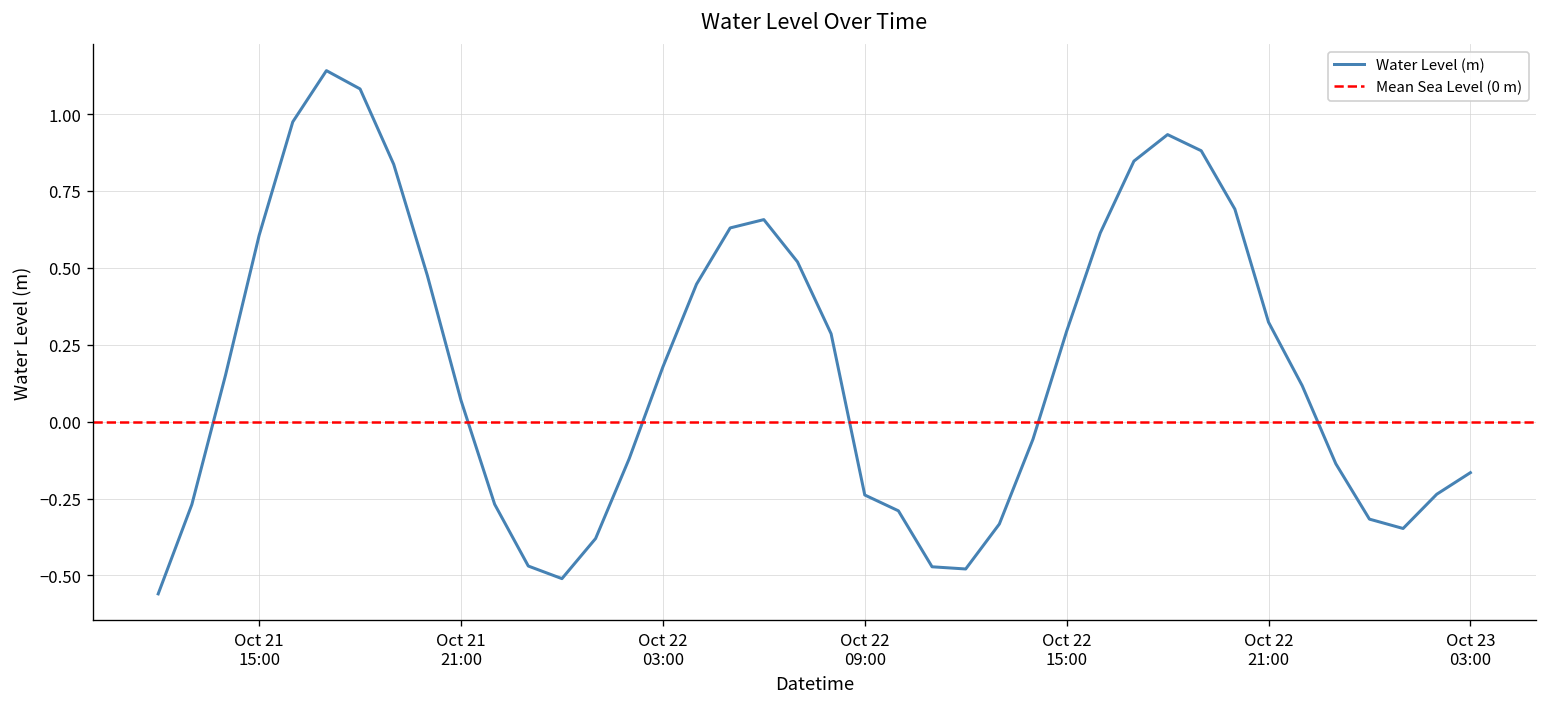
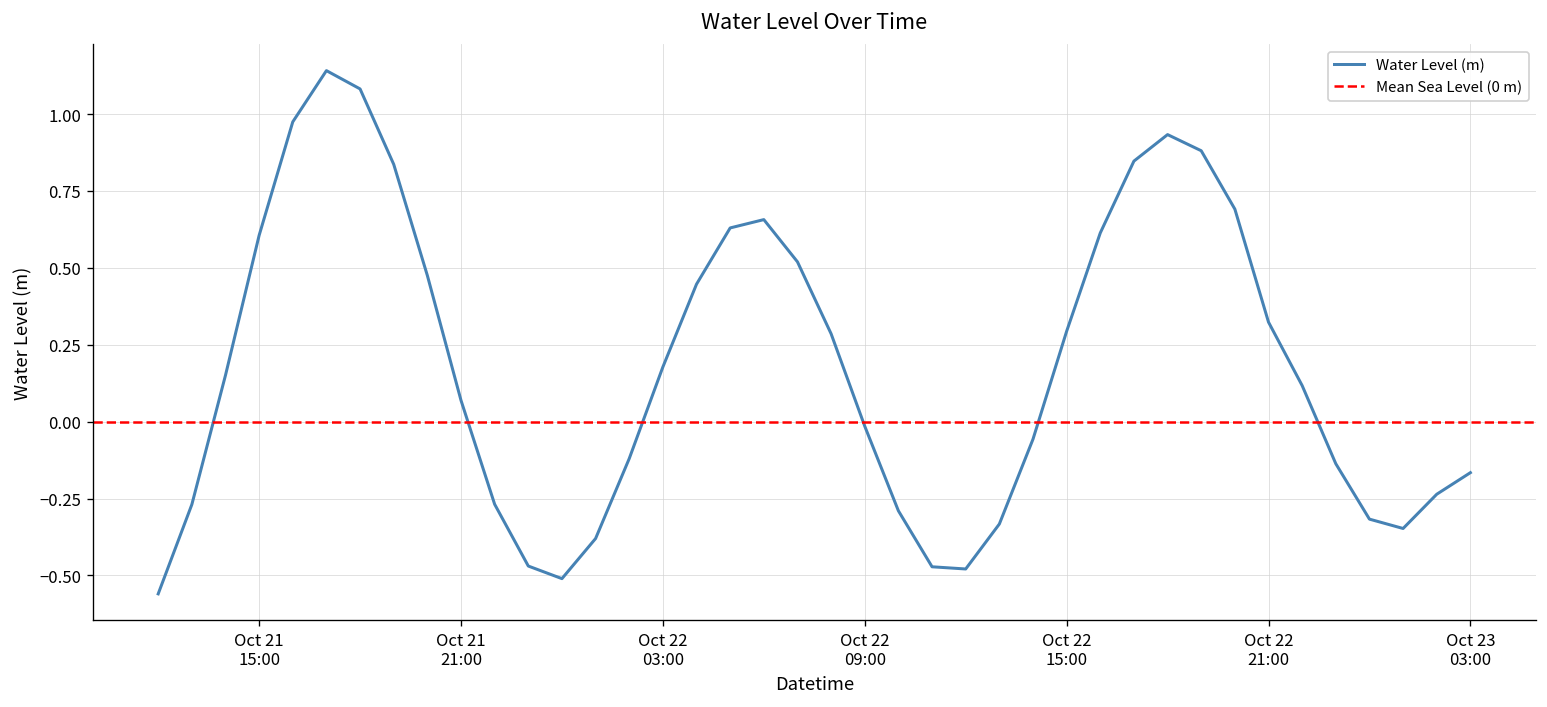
Oct 22 09:00: -0.24 -> -0.01
